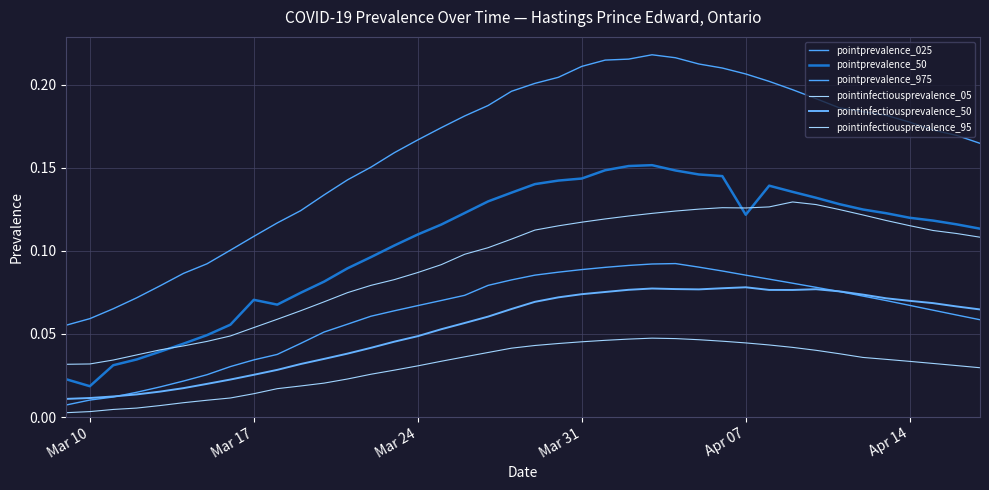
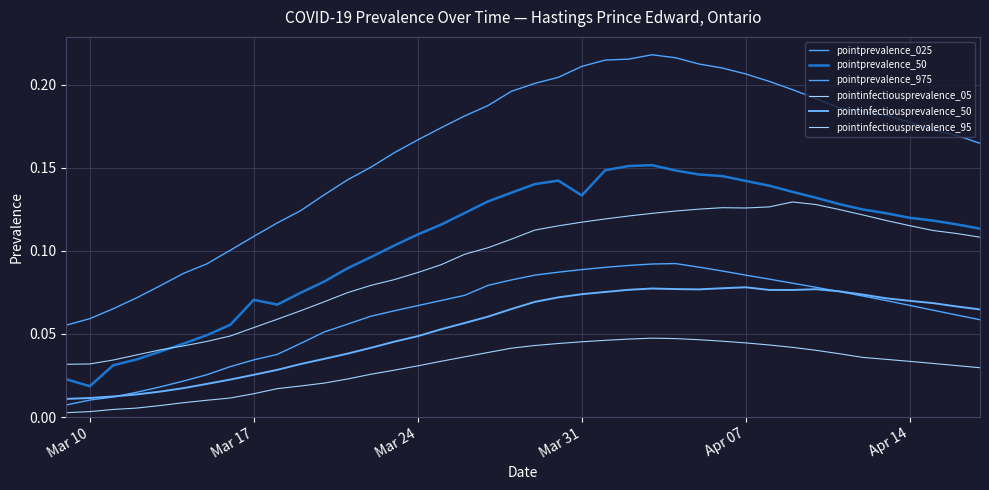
pointprevalence_50, Mar 31: 0.144 -> 0.133
pointprevalence_50, Apr 07: 0.122 -> 0.142
